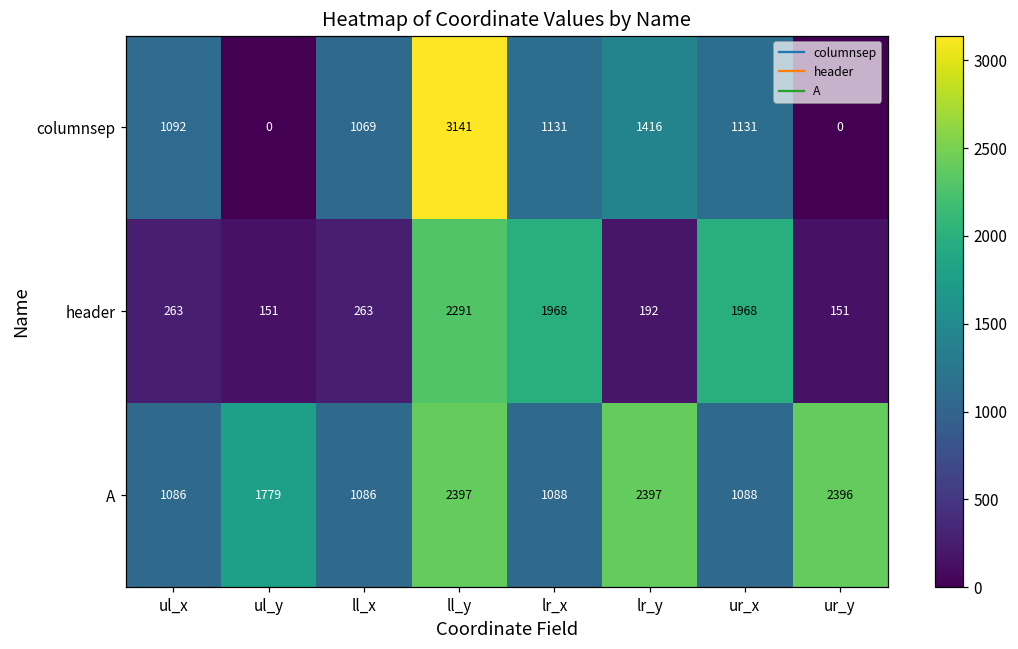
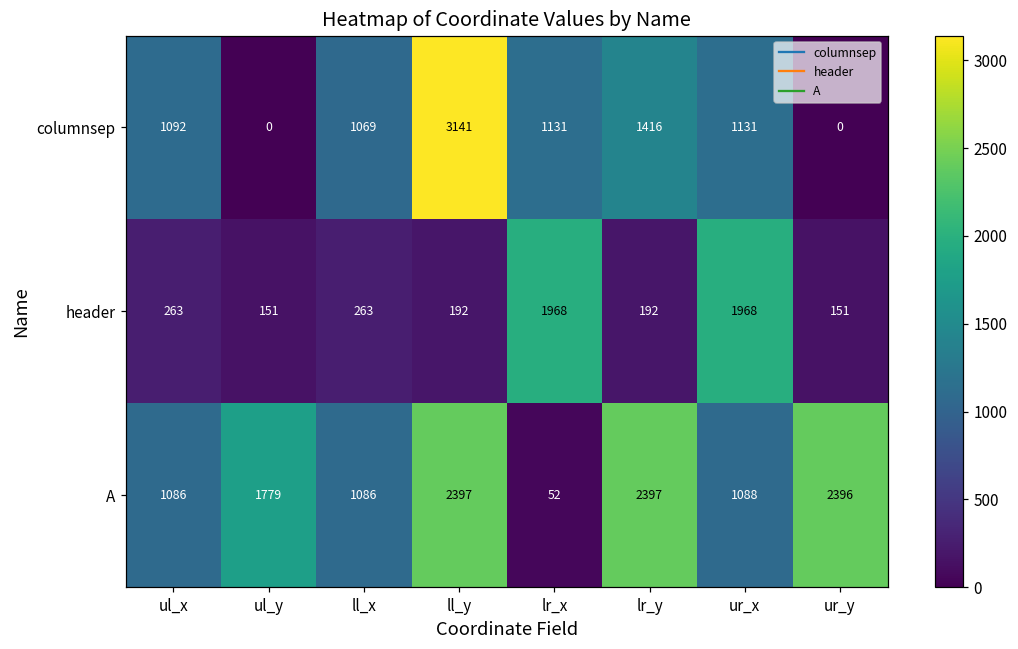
header, ll_y: 2291 -> 192
A, lr_x: 1088 -> 52
